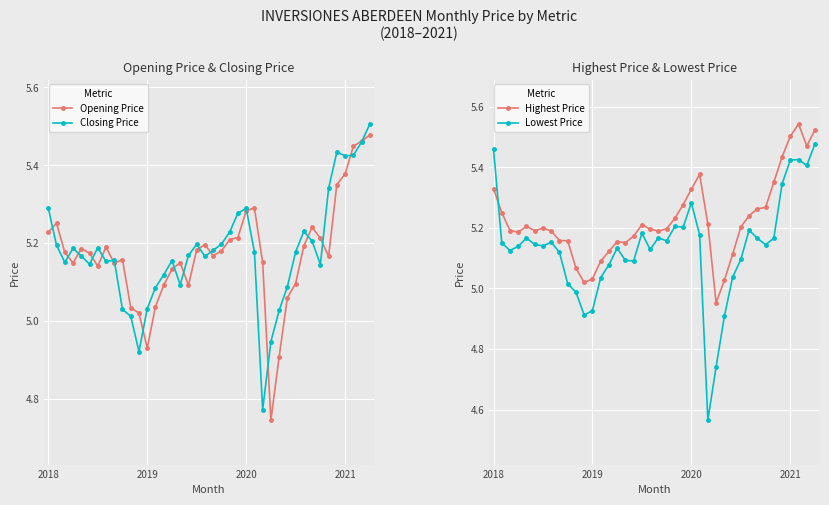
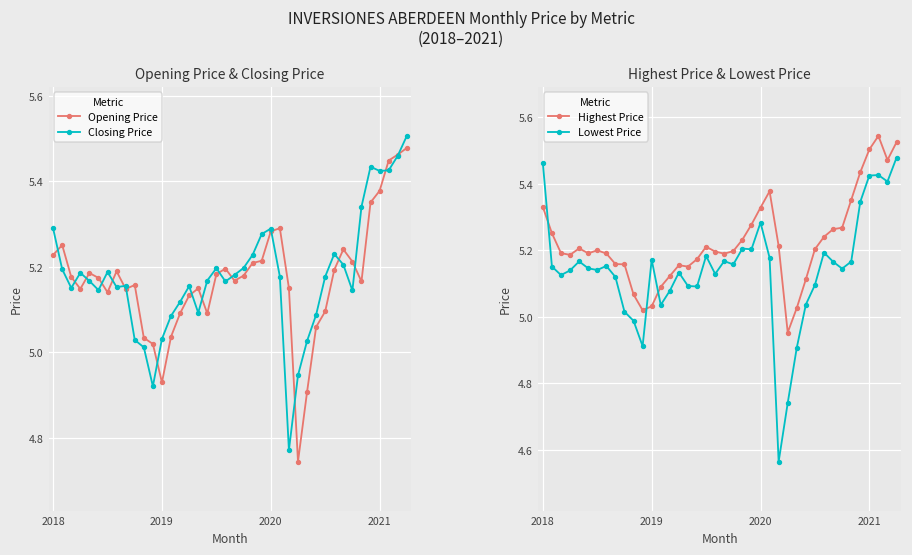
Highest Price & Lowest Price, Lowest Price, 2019: 4.93 -> 5.17
